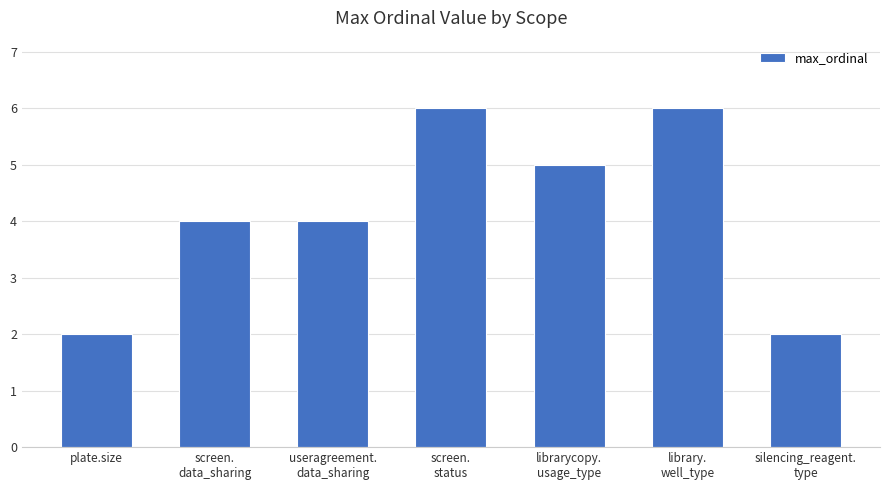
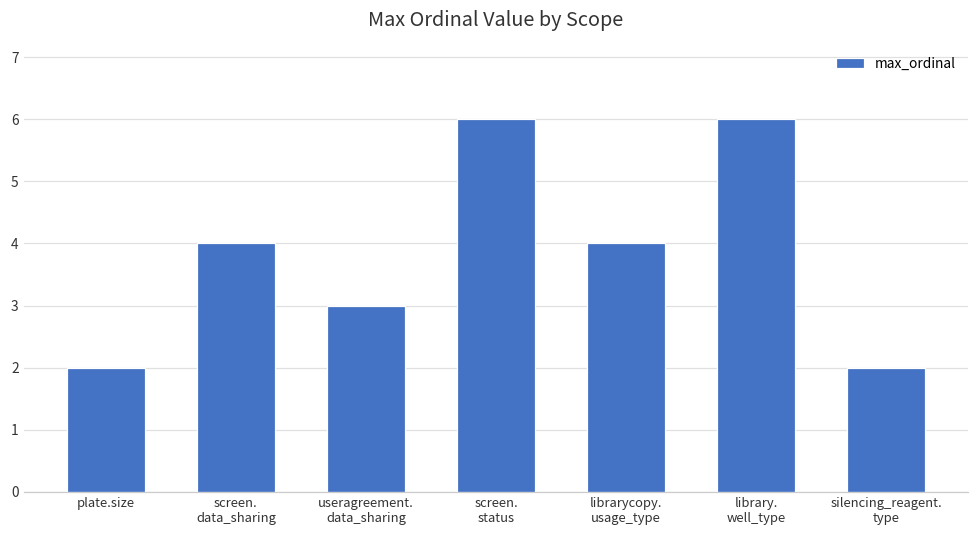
useragreement. data_sharing: 4 -> 3
librarycopy. usage_type: 5 -> 4
